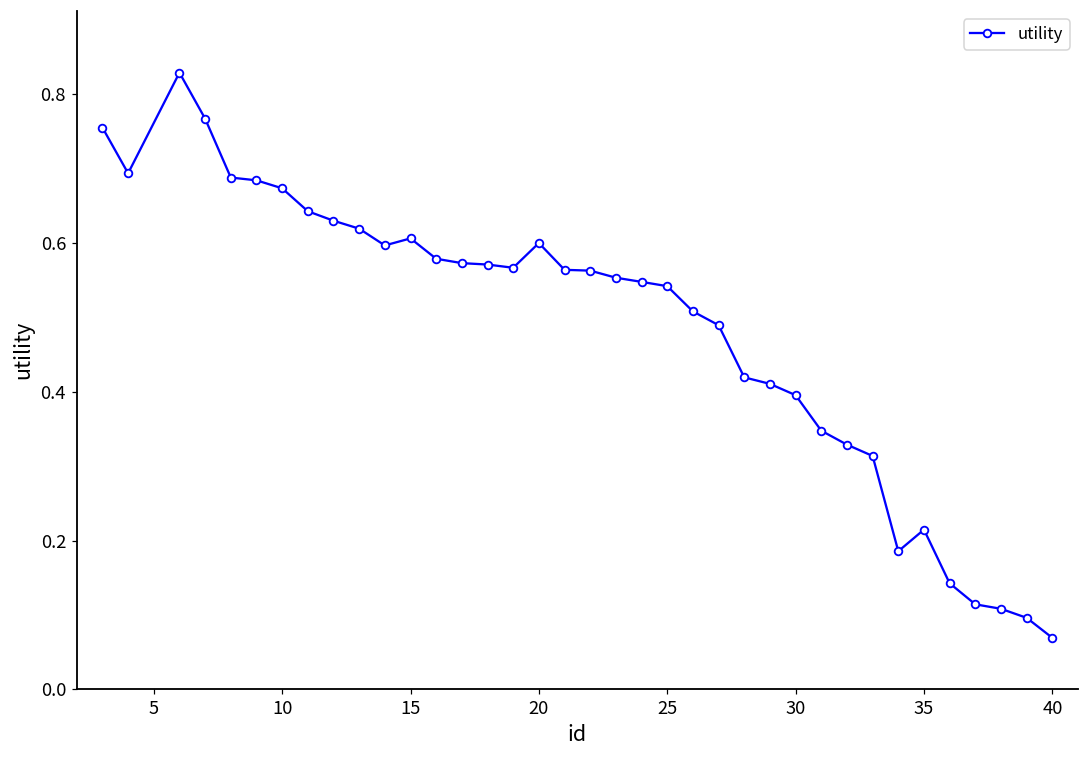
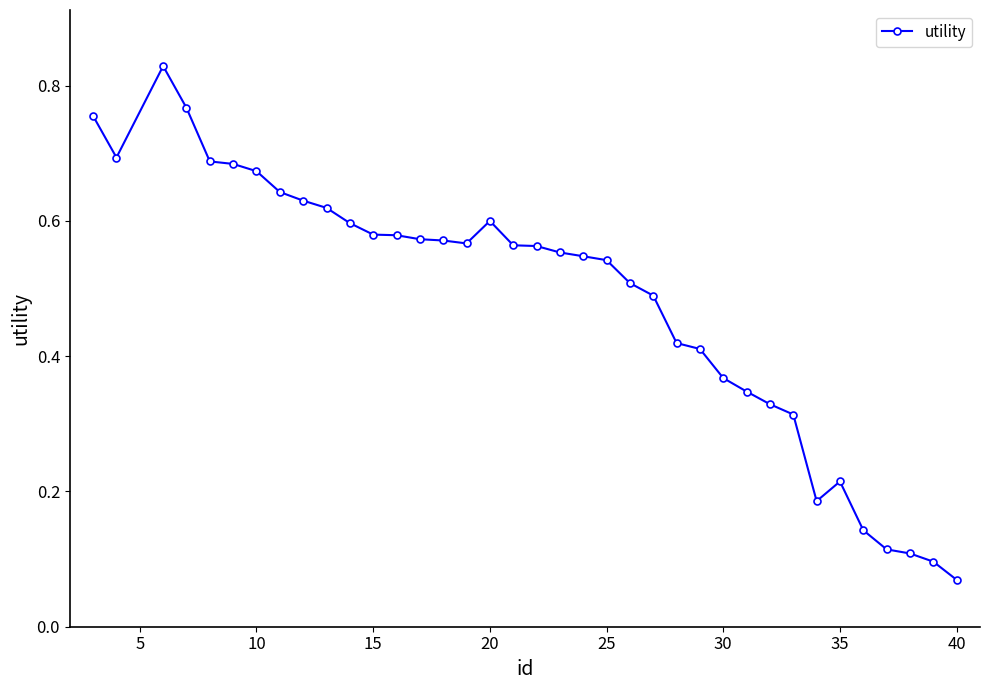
15: 0.61 -> 0.58
30: 0.40 -> 0.37
